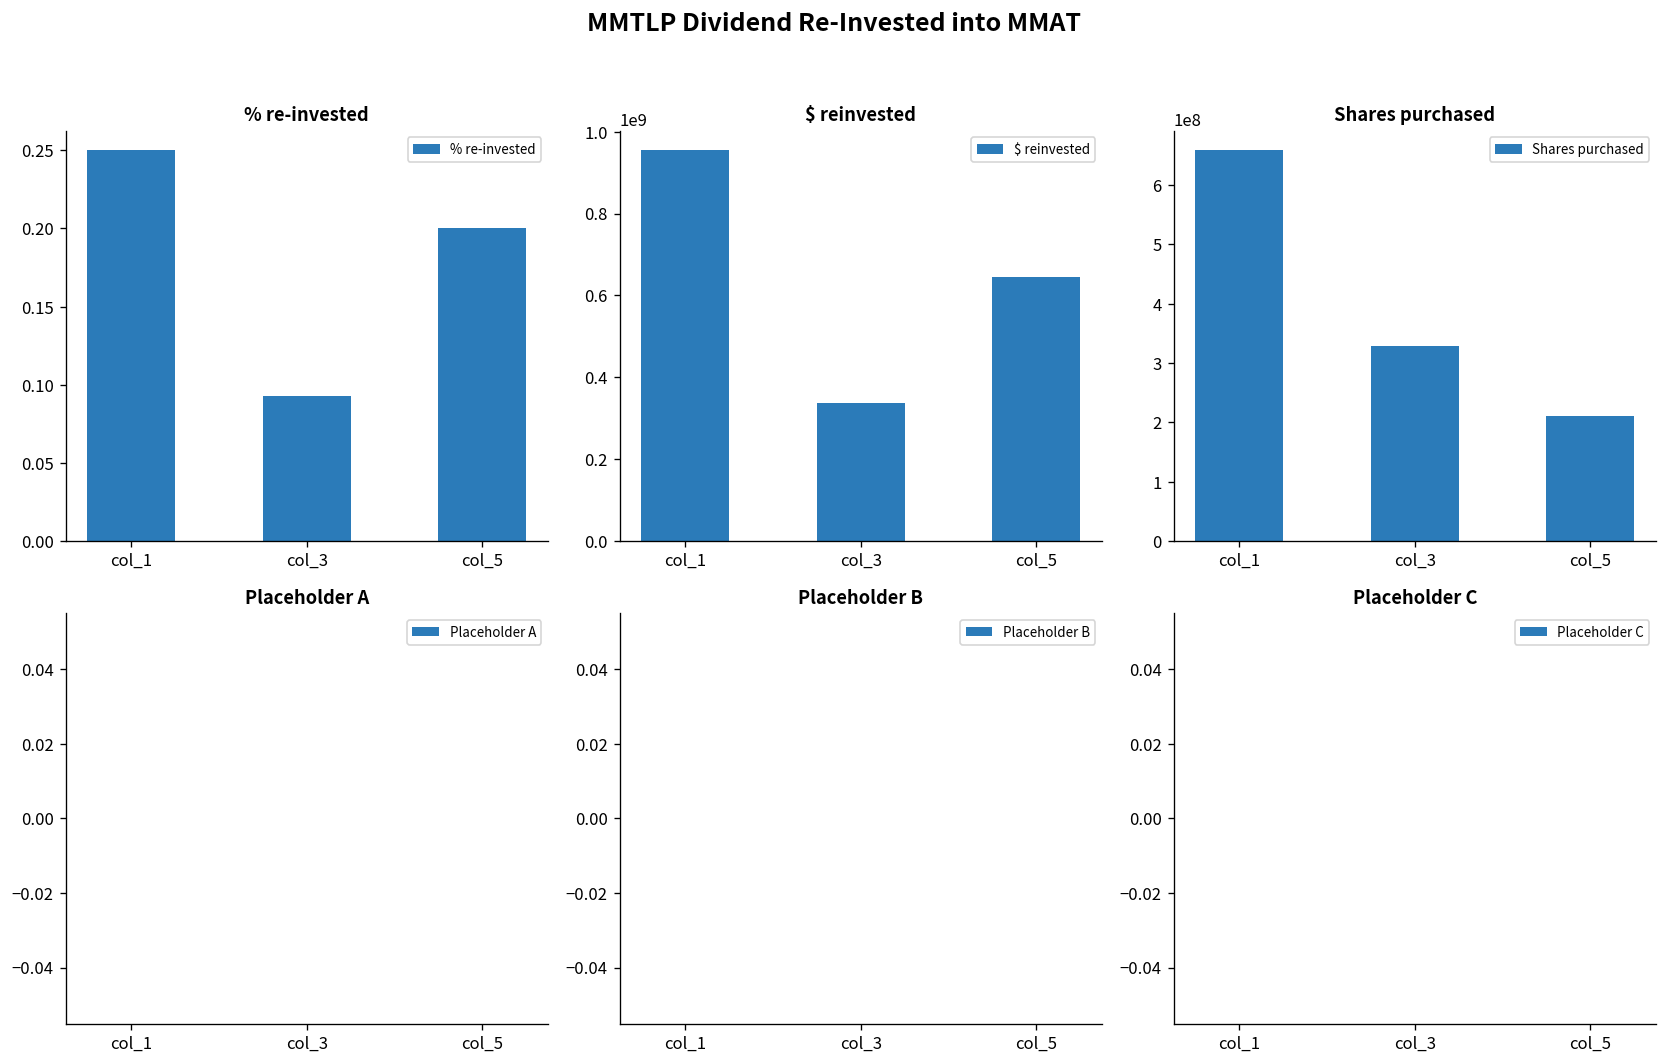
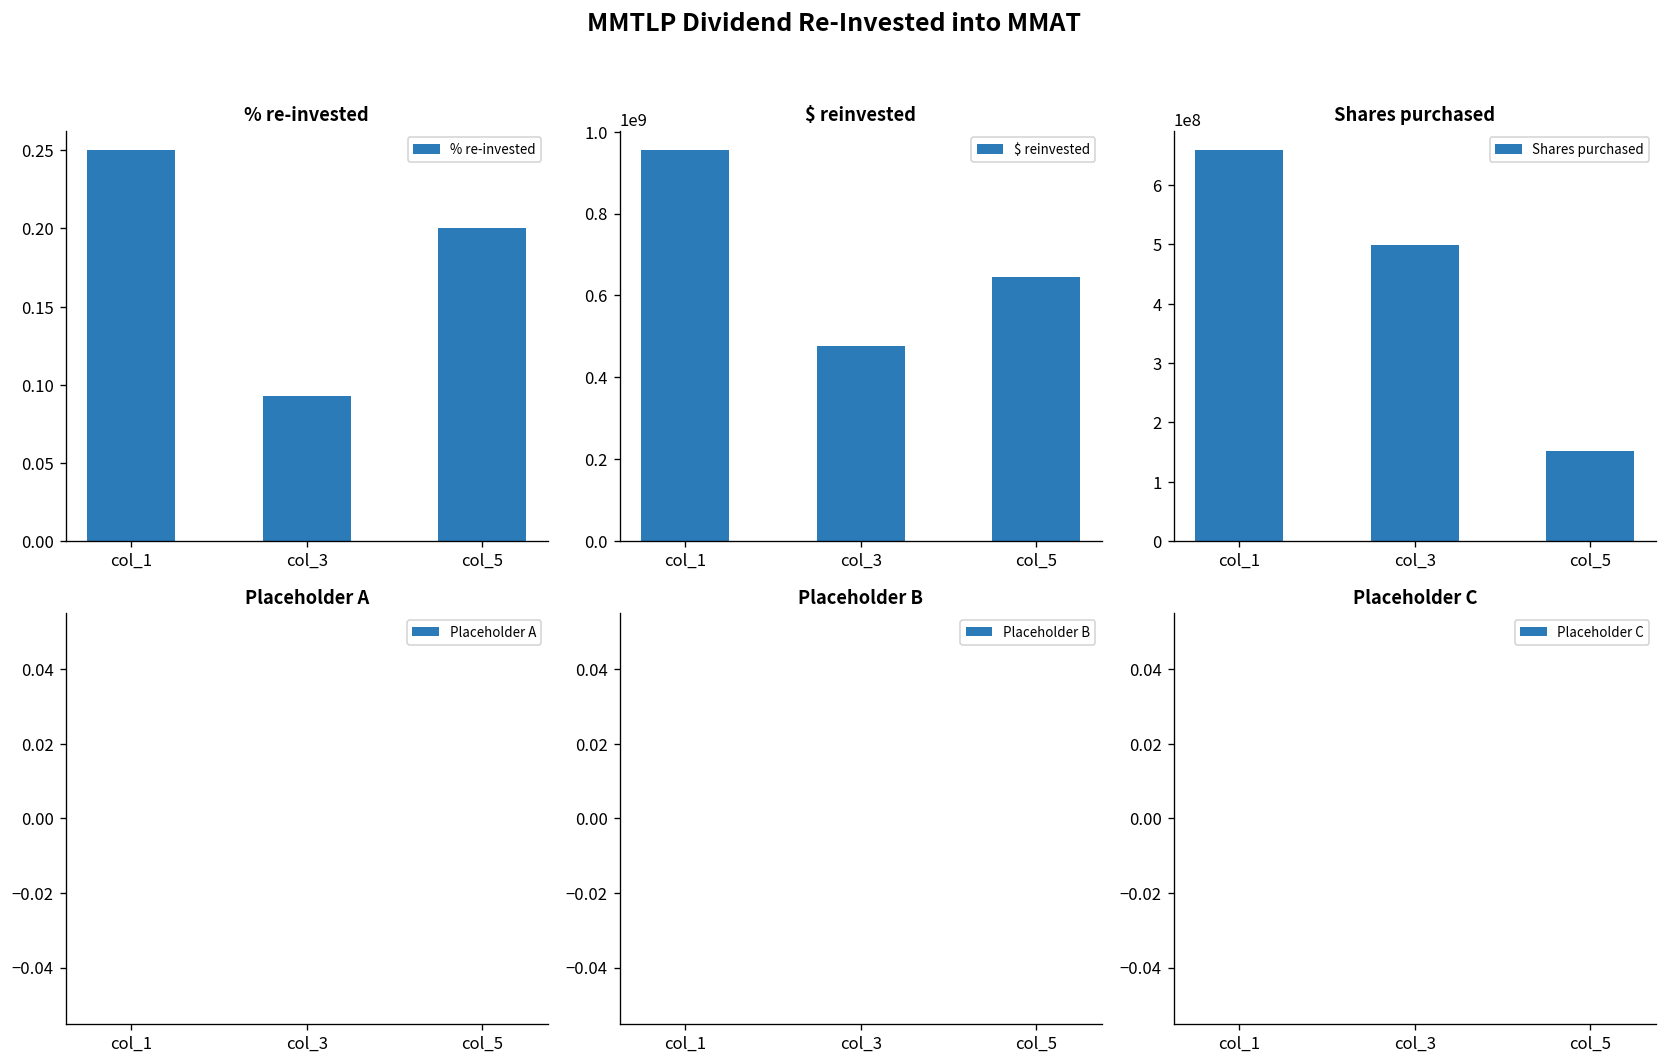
$ reinvested, col_3: 340000000 -> 480000000
Shares purchased, col_3: 330000000 -> 500000000
Shares purchased, col_5: 210000000 -> 150000000
